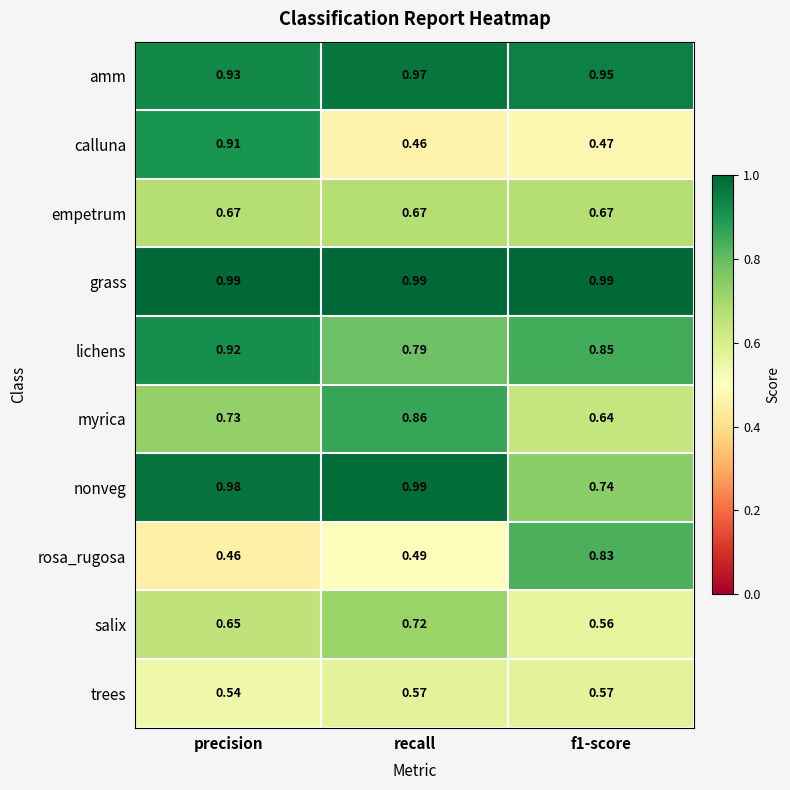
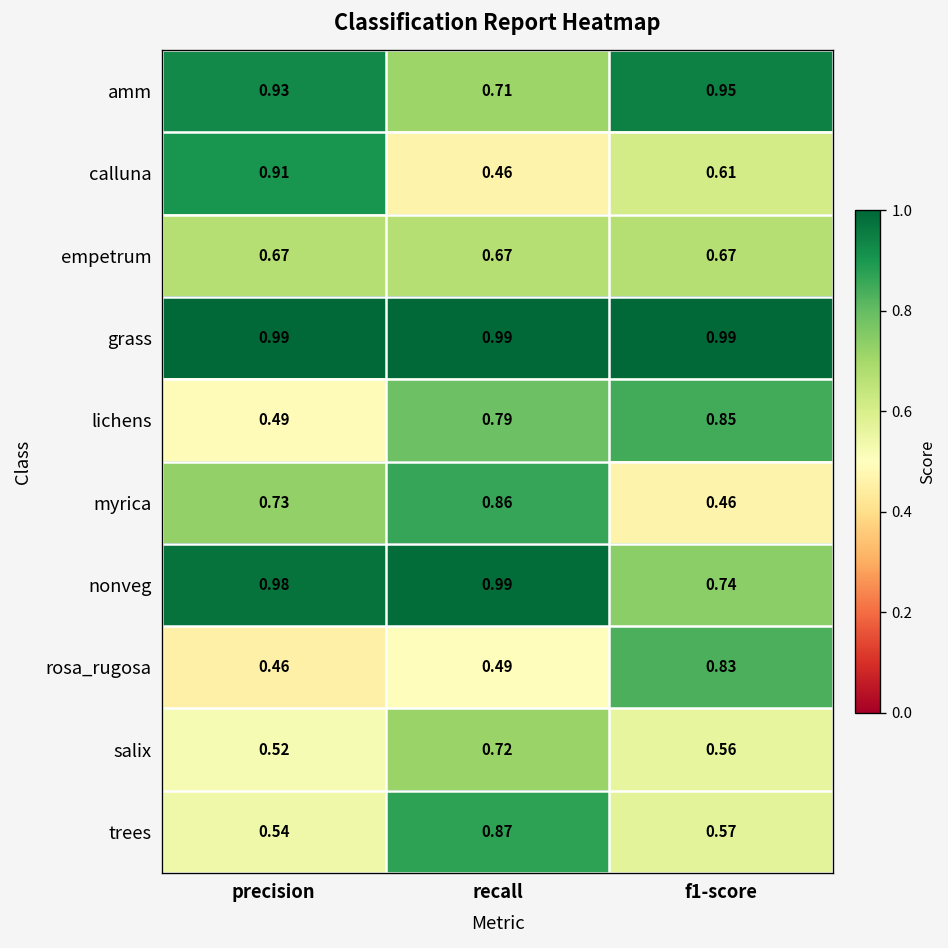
amm, recall: 0.97 -> 0.71
calluna, f1-score: 0.47 -> 0.61
lichens, precision: 0.92 -> 0.49
myrica, f1-score: 0.64 -> 0.46
salix, precision: 0.65 -> 0.52
trees, recall: 0.57 -> 0.87
